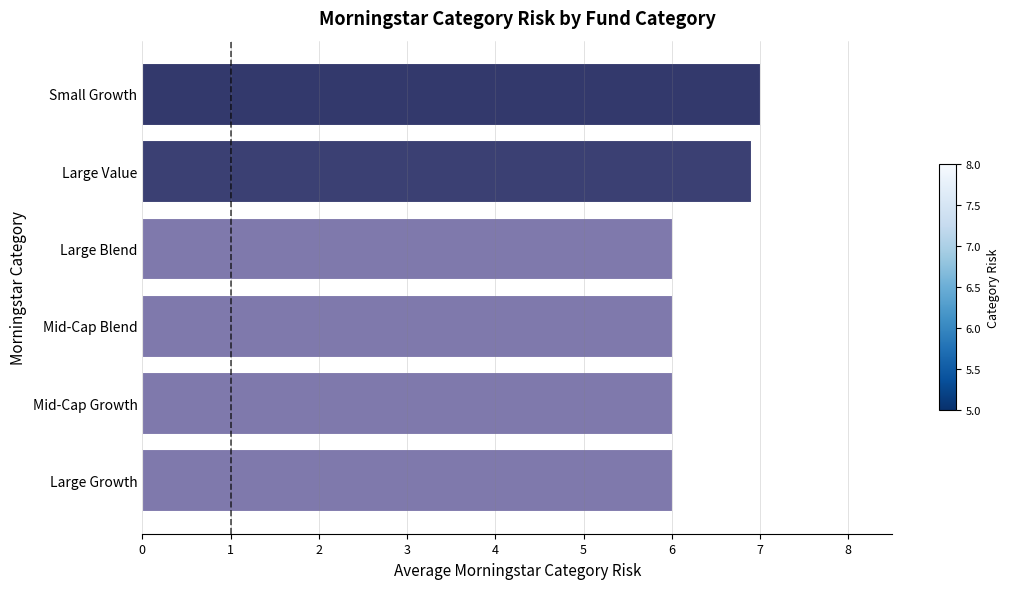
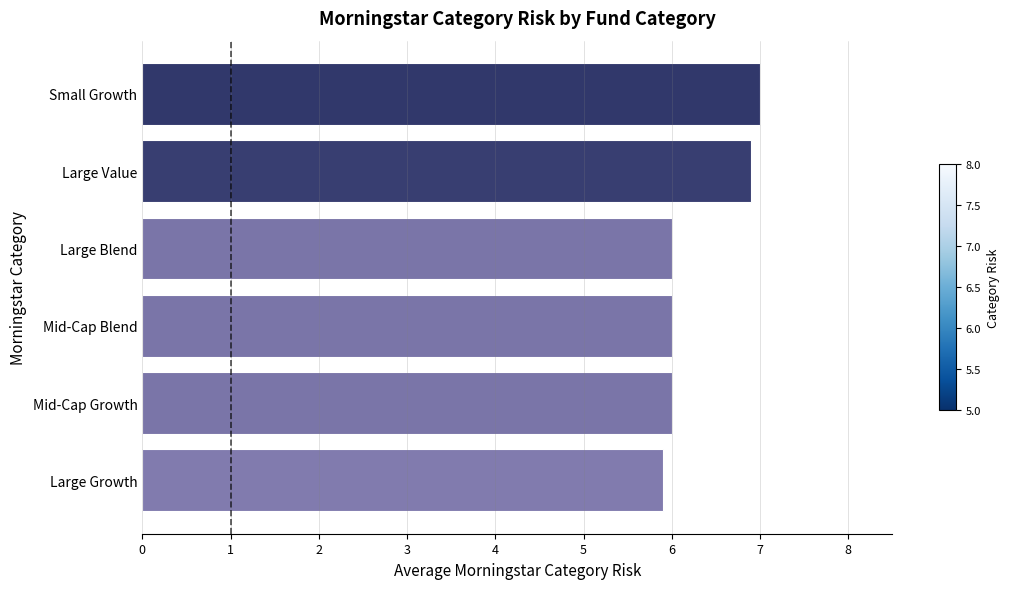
Large Growth: 6.0 -> 5.9
